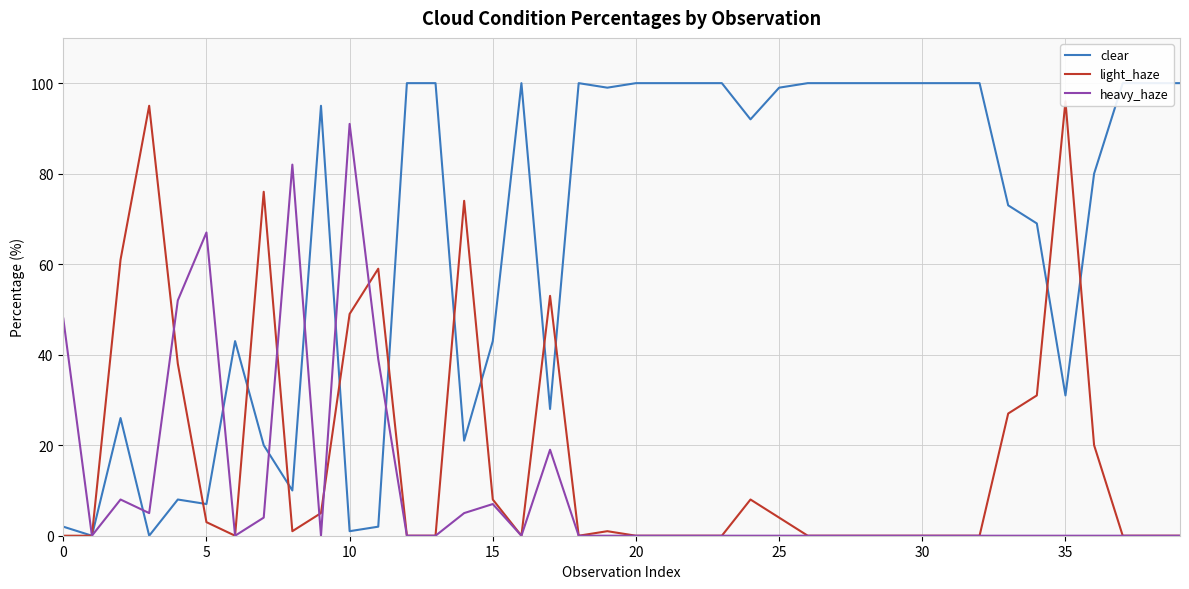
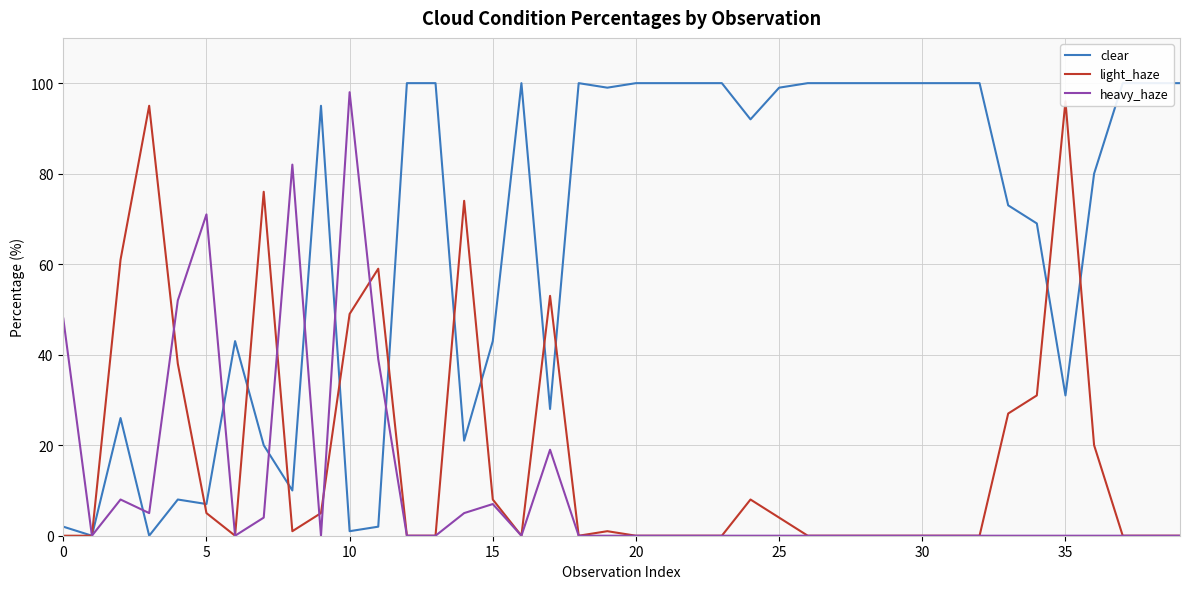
light_haze, 5: 3 -> 5
heavy_haze, 5: 67 -> 71
heavy_haze, 10: 91 -> 98
